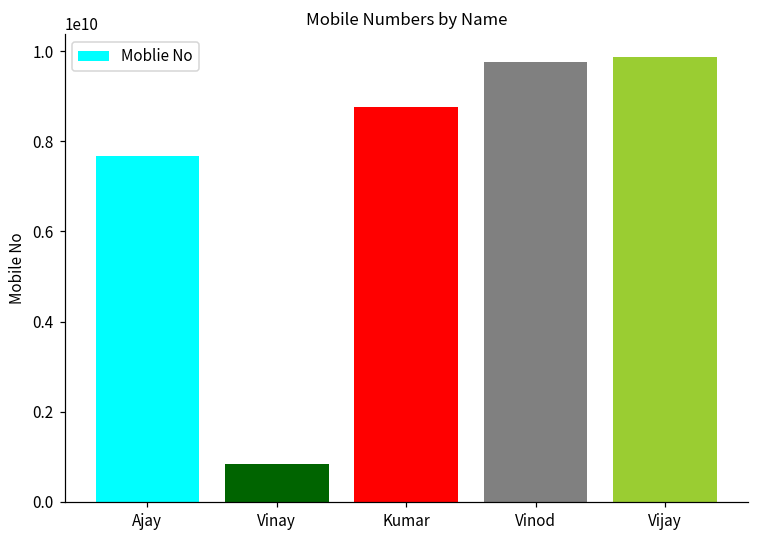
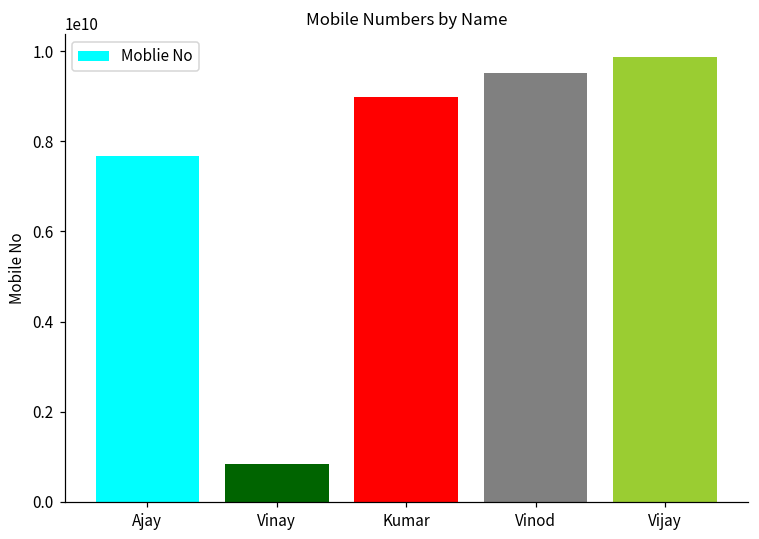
Kumar: 8800000000 -> 9000000000
Vinod: 9800000000 -> 9500000000
